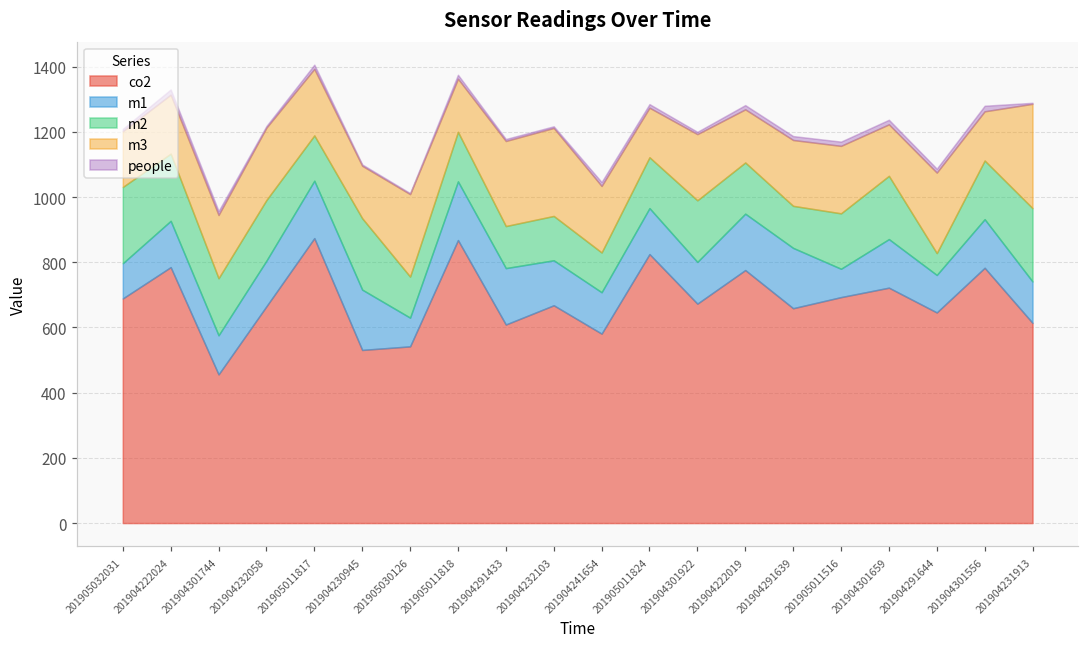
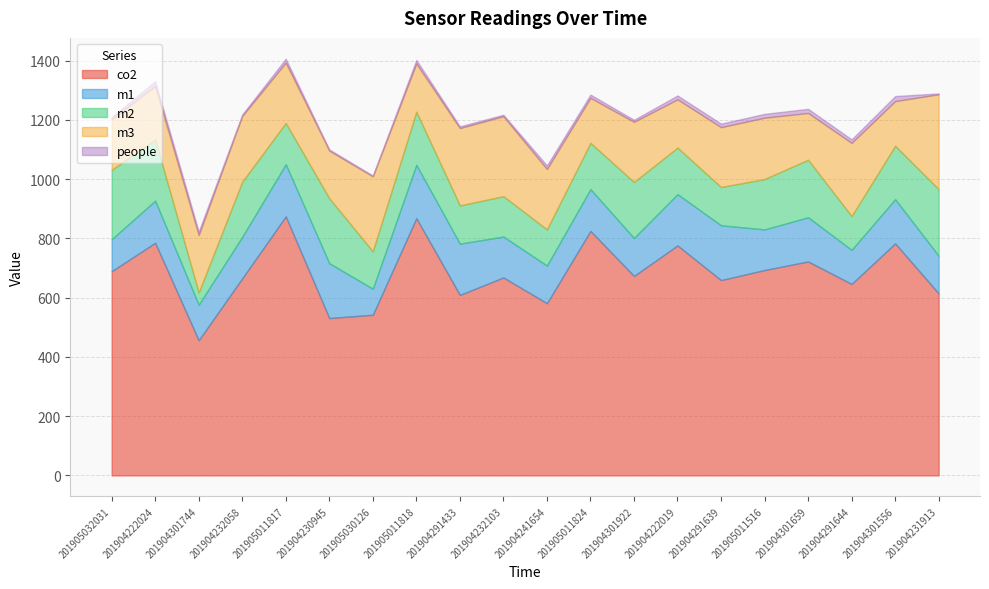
m2, 201904301744: 180 -> 40
m2, 201905011818: 150 -> 180
m1, 201905011516: 90 -> 140
m2, 201904291644: 70 -> 110
